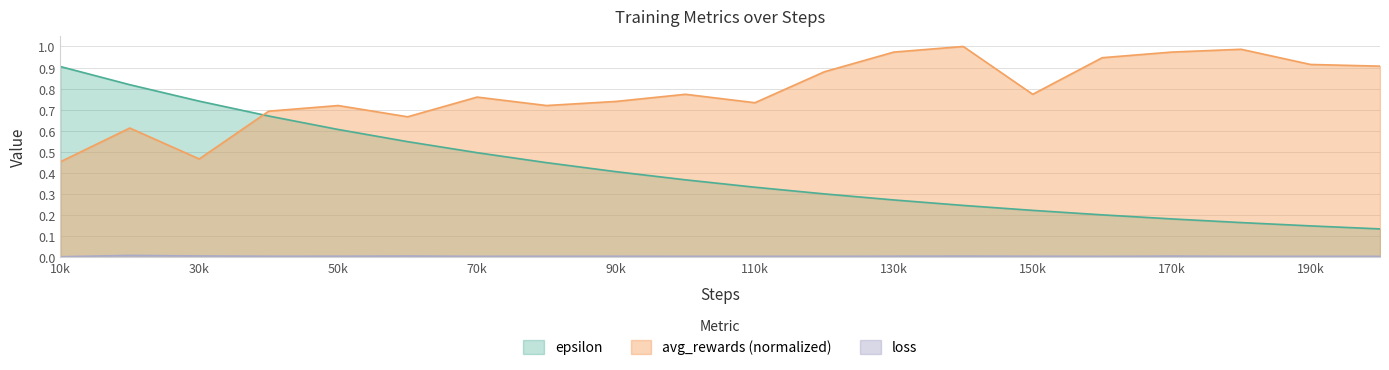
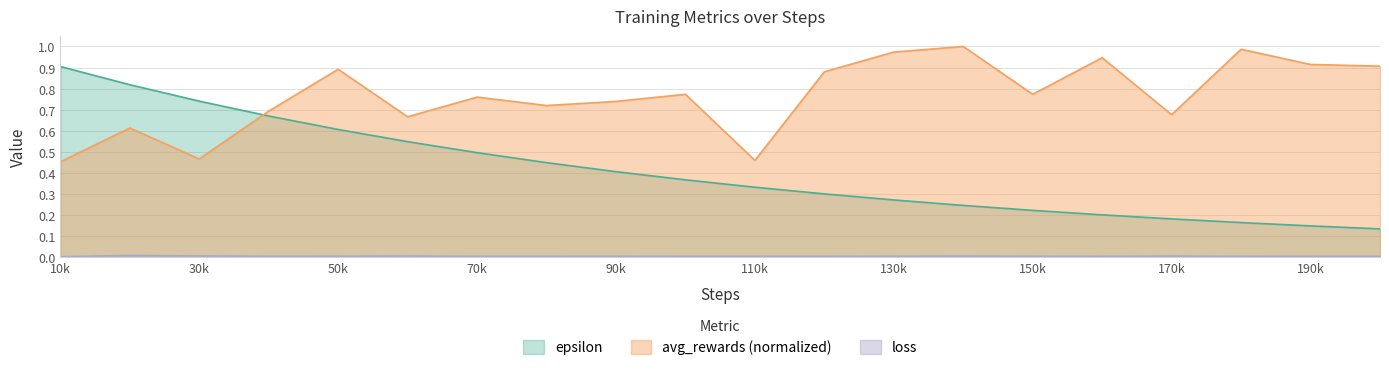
avg_rewards (normalized), 50k: 0.72 -> 0.89
avg_rewards (normalized), 110k: 0.73 -> 0.46
avg_rewards (normalized), 170k: 0.97 -> 0.68
